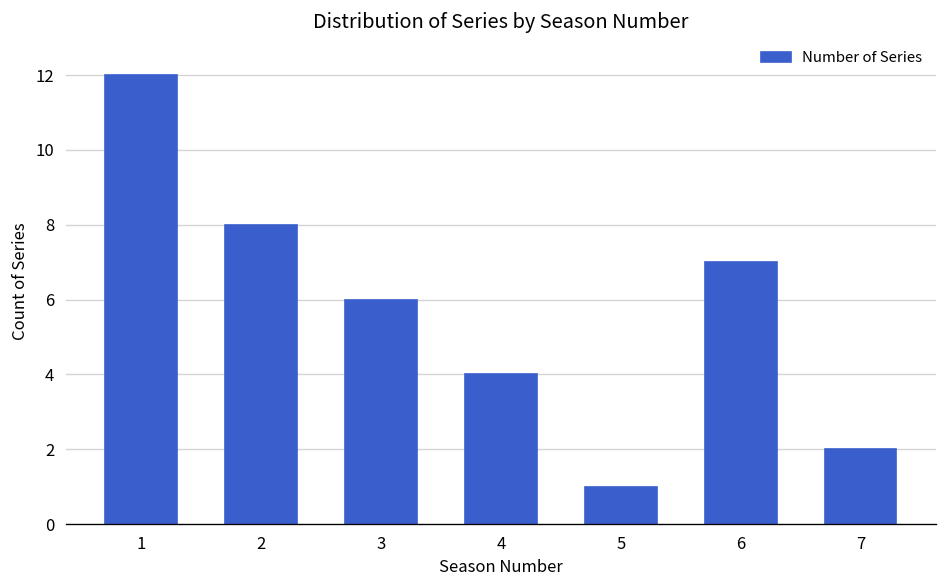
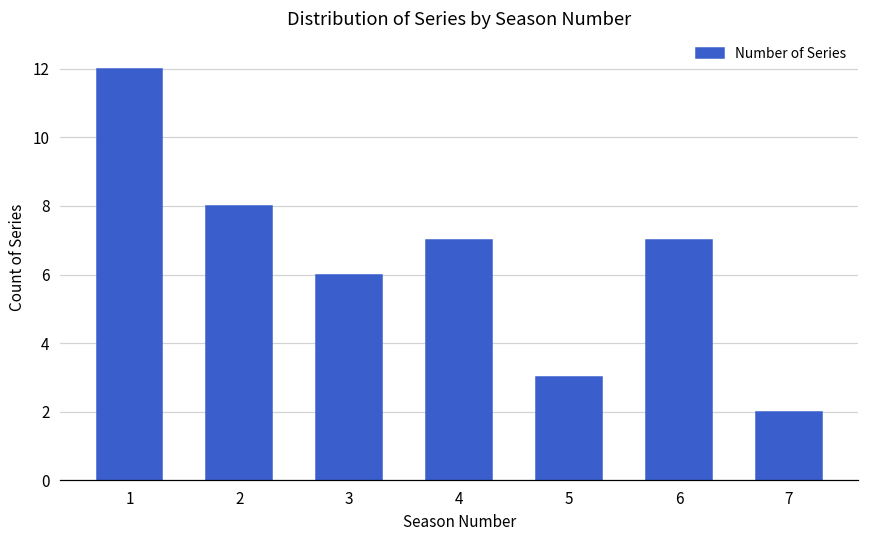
4: 4 -> 7
5: 1 -> 3
